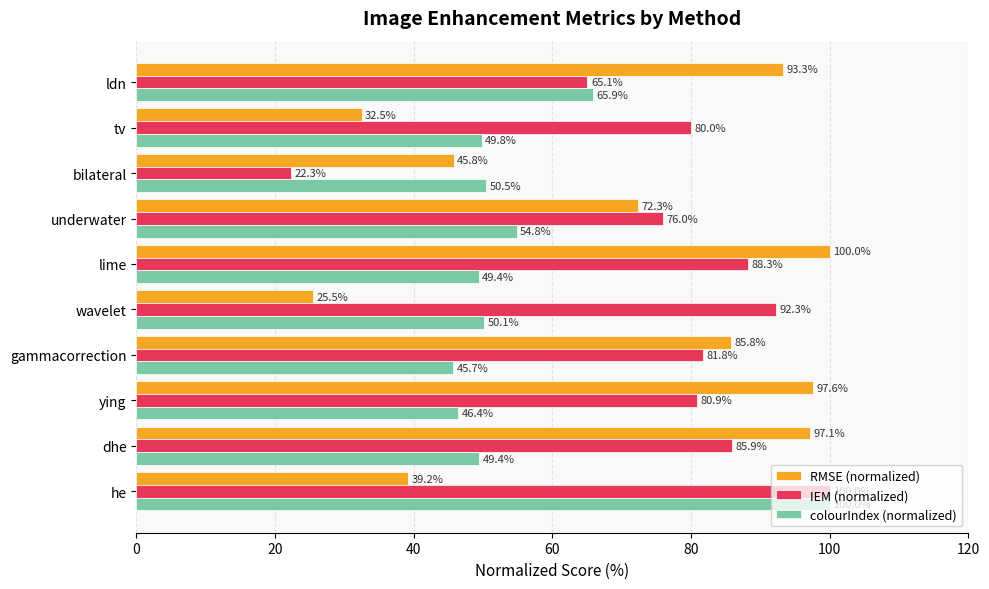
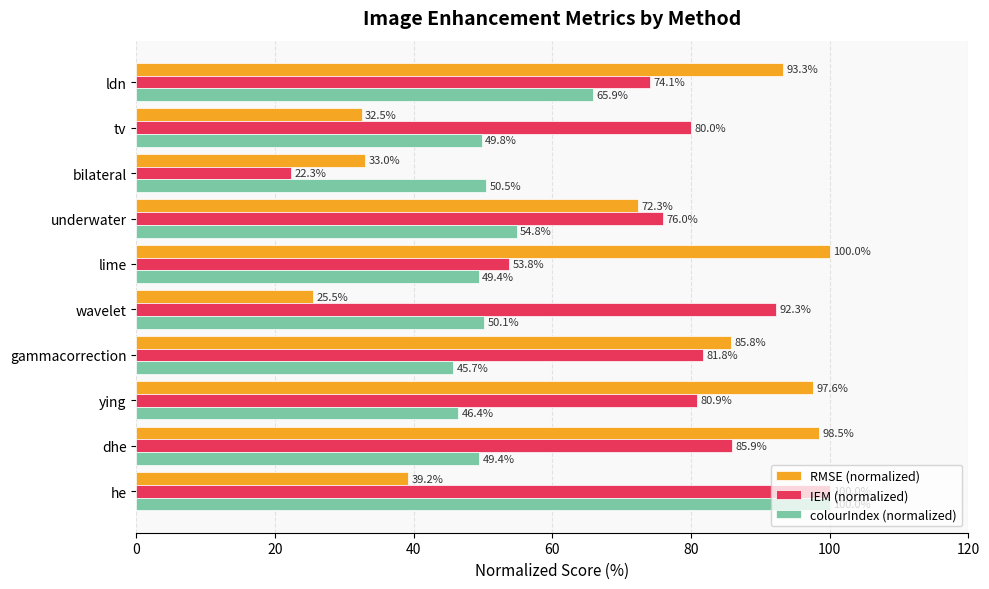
IEM (normalized), ldn: 65.1% -> 74.1%
RMSE (normalized), bilateral: 45.8% -> 33.0%
IEM (normalized), lime: 88.3% -> 53.8%
RMSE (normalized), dhe: 97.1% -> 98.5%
